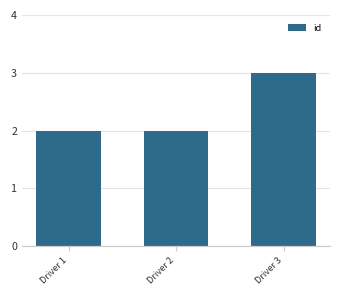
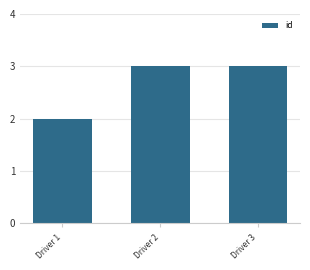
Driver 2: 2 -> 3
